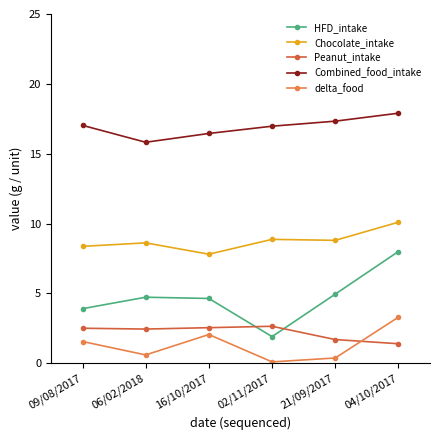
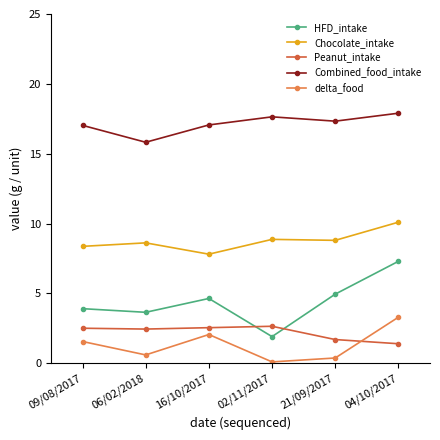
HFD_intake, 06/02/2018: 4.7 -> 3.7
Combined_food_intake, 16/10/2017: 16.5 -> 17.1
Combined_food_intake, 02/11/2017: 17.0 -> 17.6
HFD_intake, 04/10/2017: 8.0 -> 7.3
